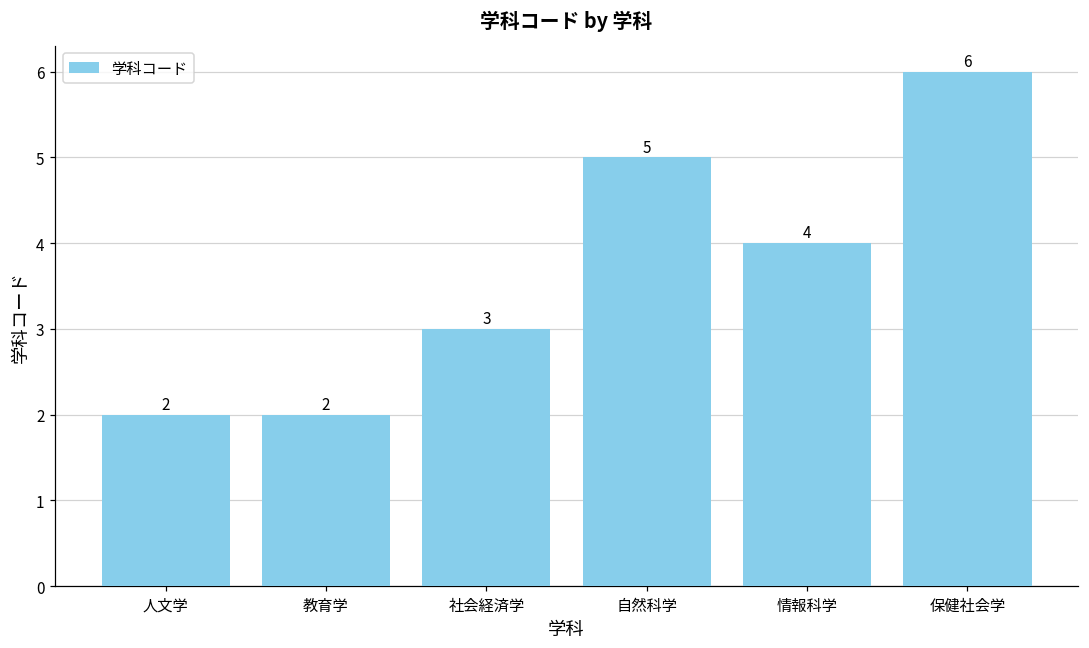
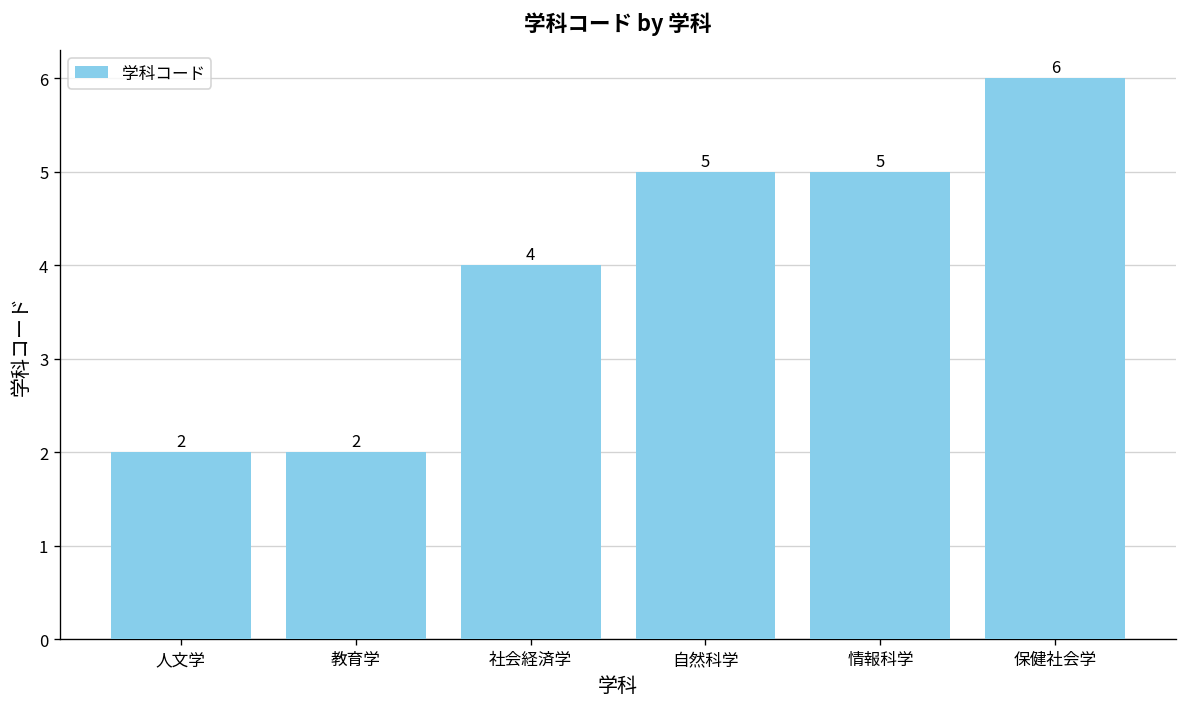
社会経済学: 3 -> 4
情報科学: 4 -> 5
